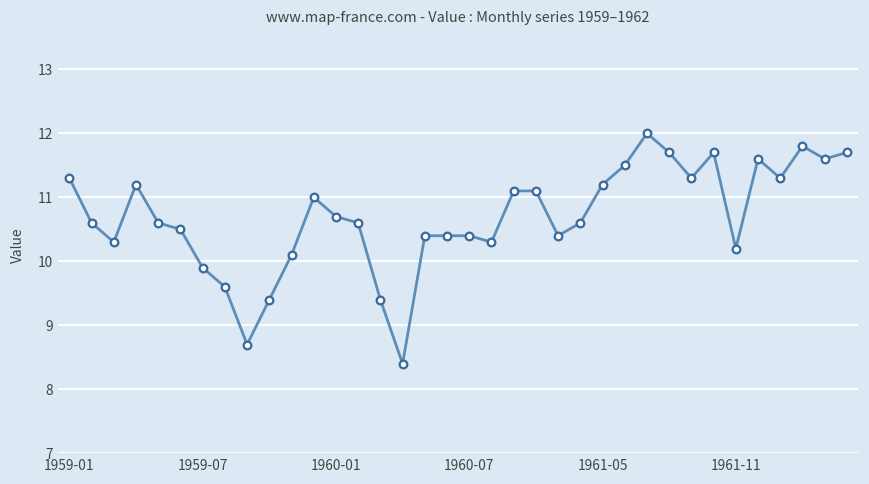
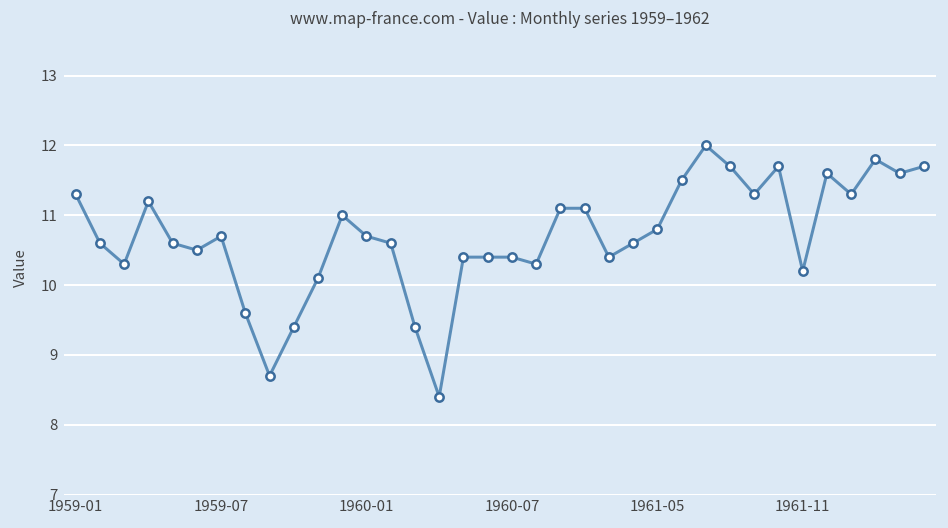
1959-07: 9.9 -> 10.7
1961-05: 11.2 -> 10.8
